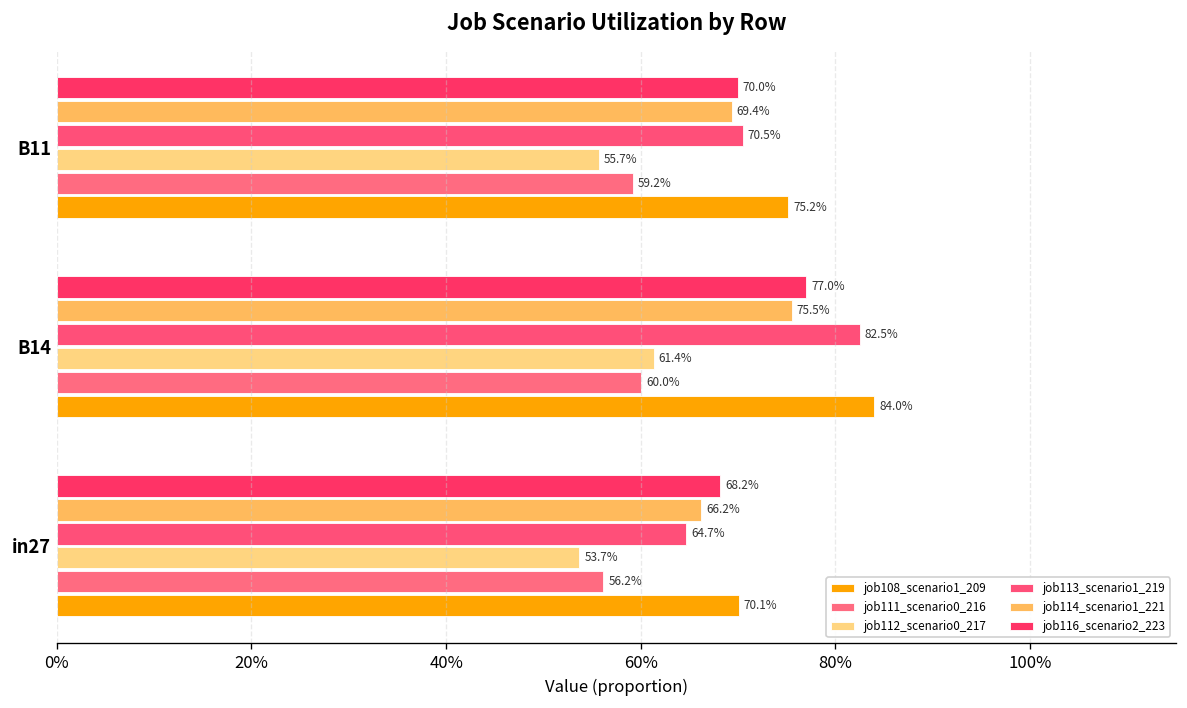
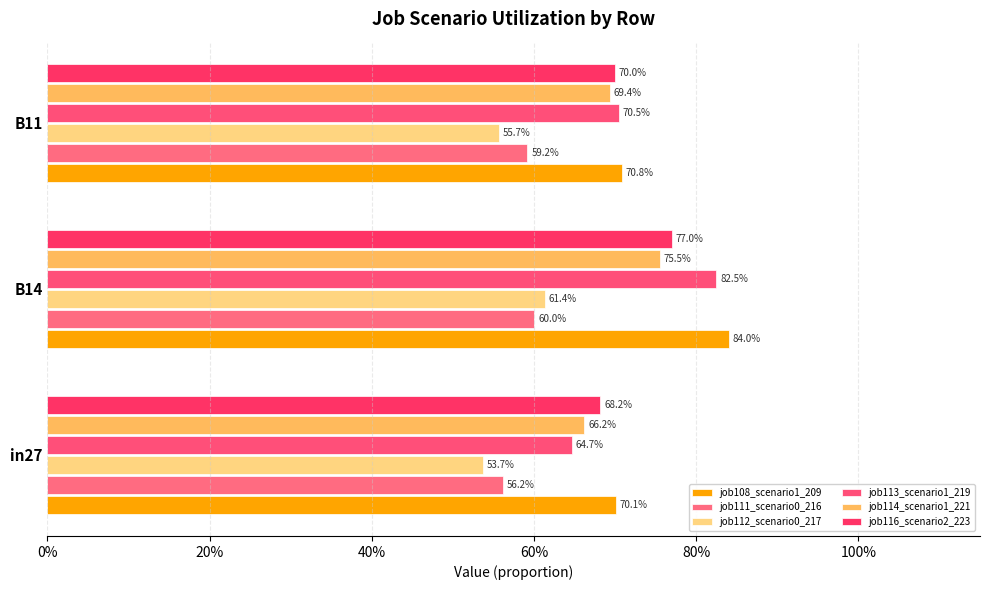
job108_scenario1_209, B11: 75.2% -> 70.8%
